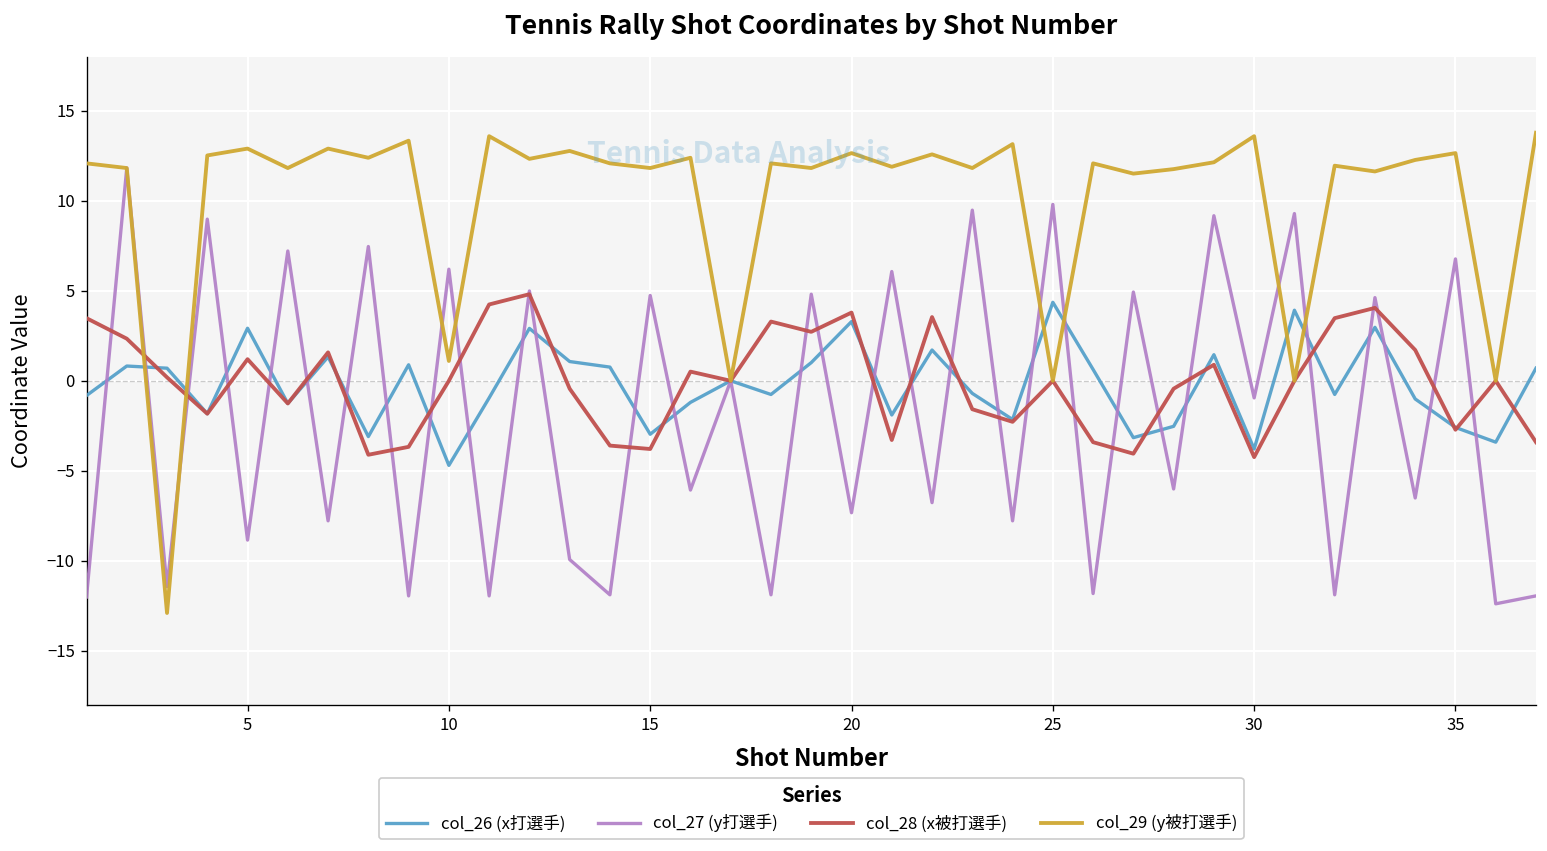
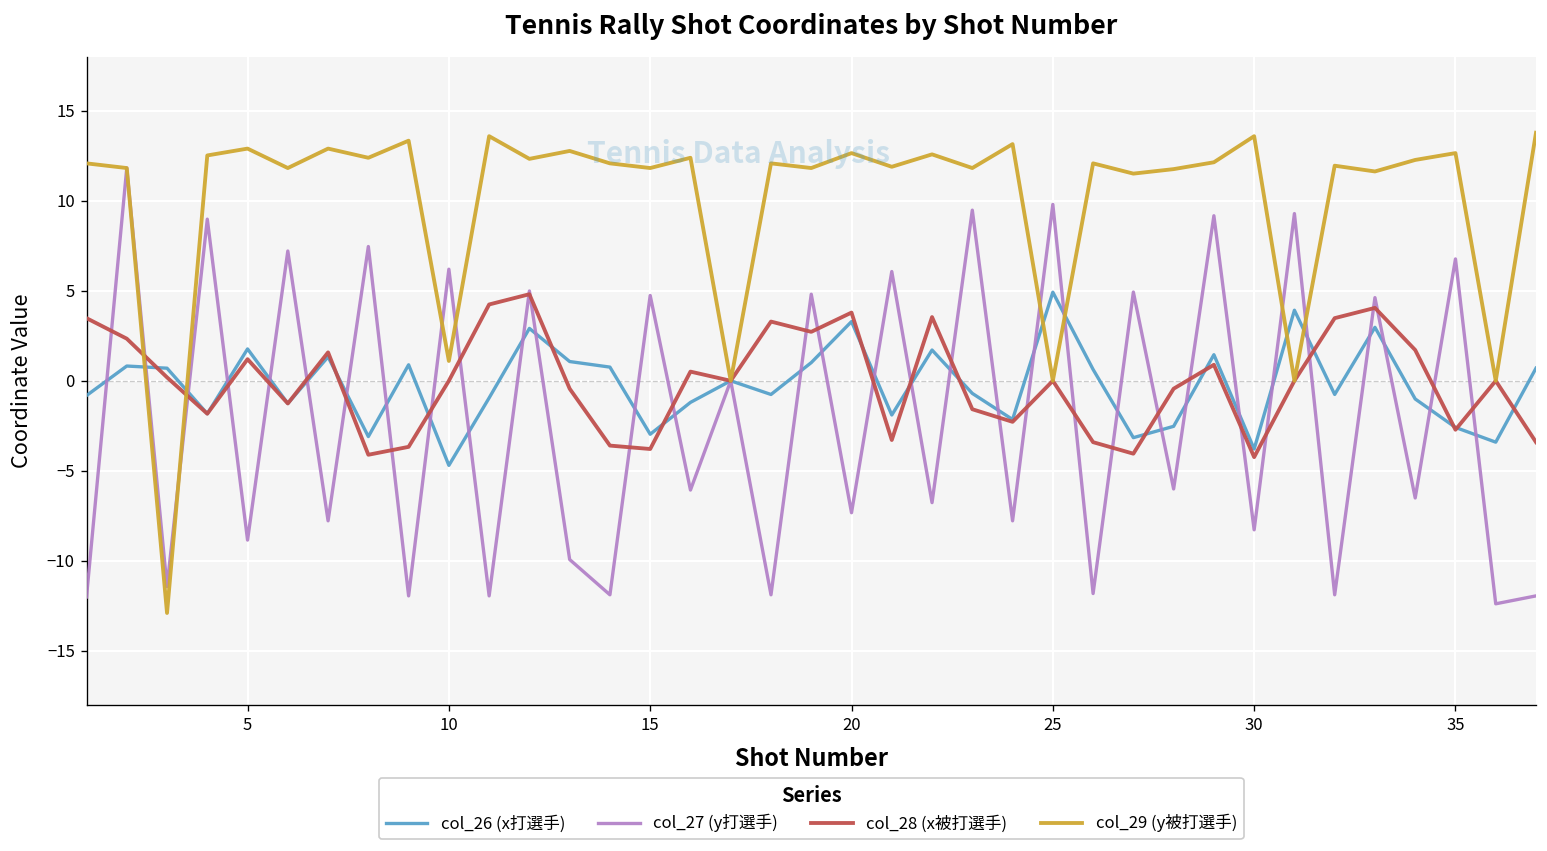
col_26 (x打選手), 5: 2.9 -> 1.8
col_26 (x打選手), 25: 4.4 -> 4.9
col_27 (y打選手), 30: -1.0 -> -8.3
